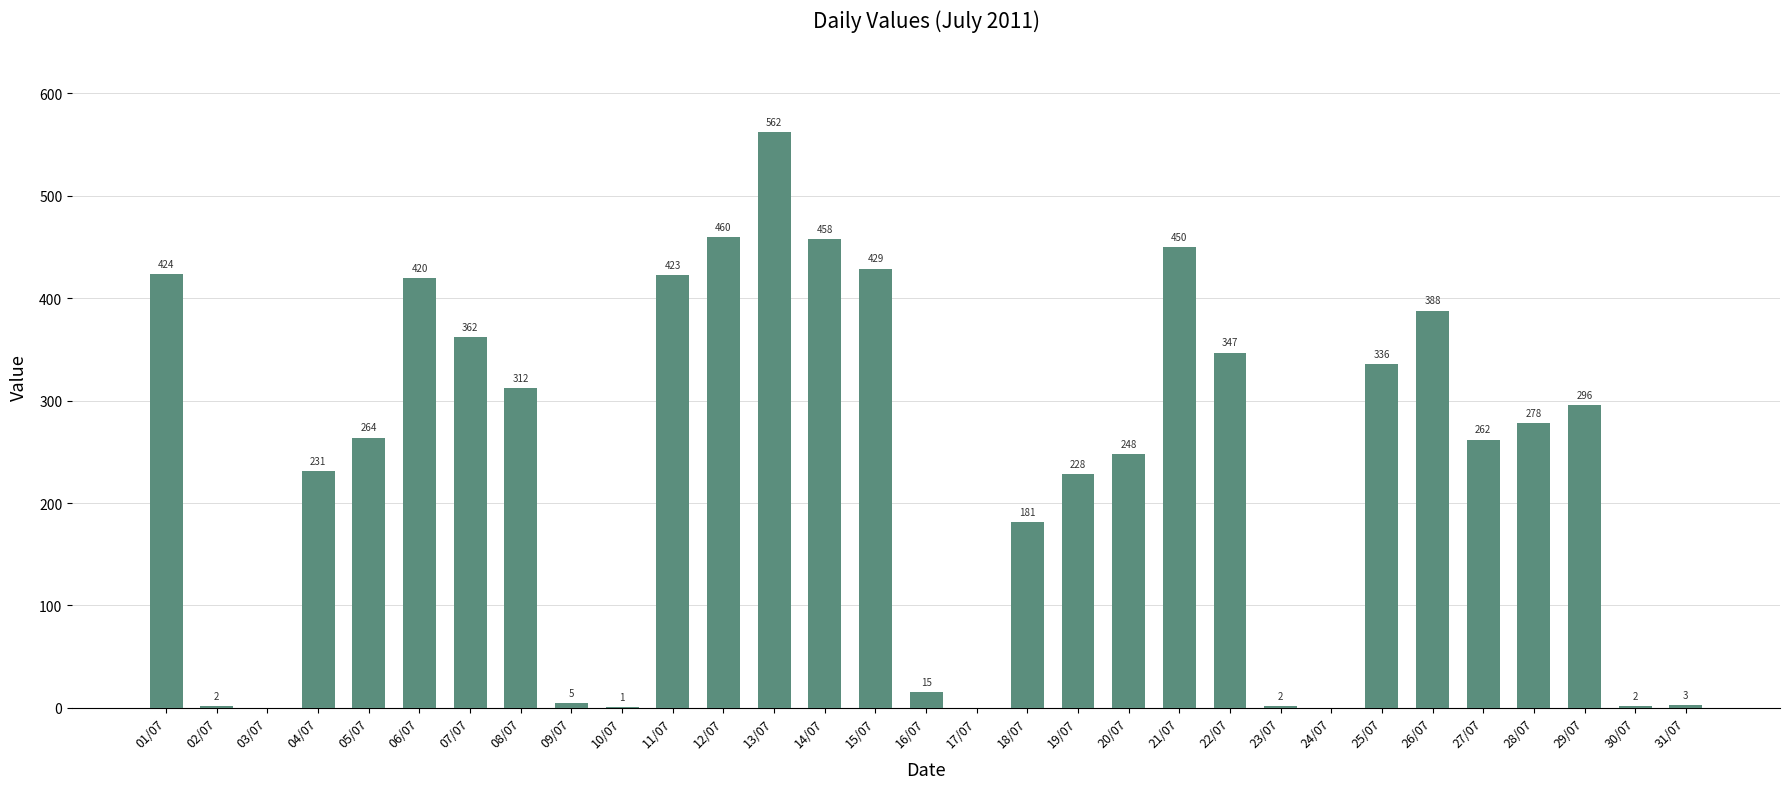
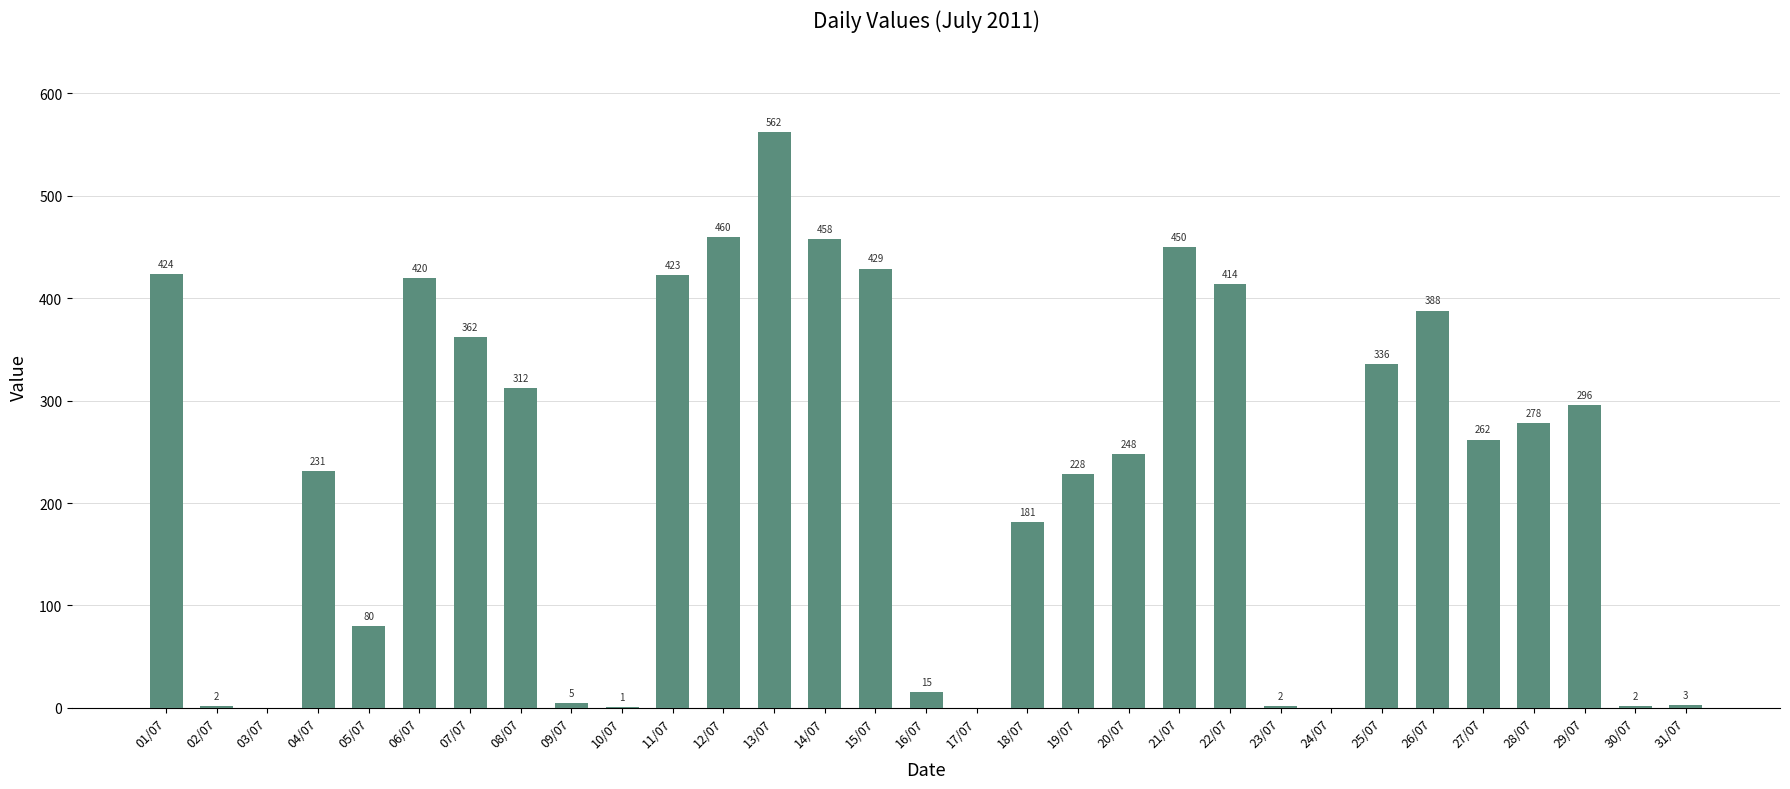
05/07: 264 -> 80
22/07: 347 -> 414
